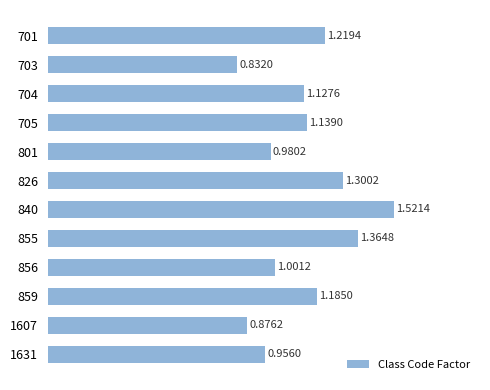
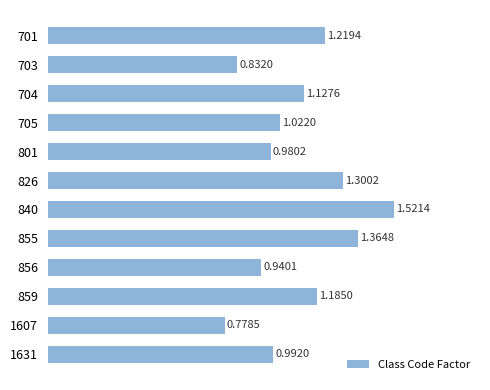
705: 1.1390 -> 1.0220
856: 1.0012 -> 0.9401
1607: 0.8762 -> 0.7785
1631: 0.9560 -> 0.9920
